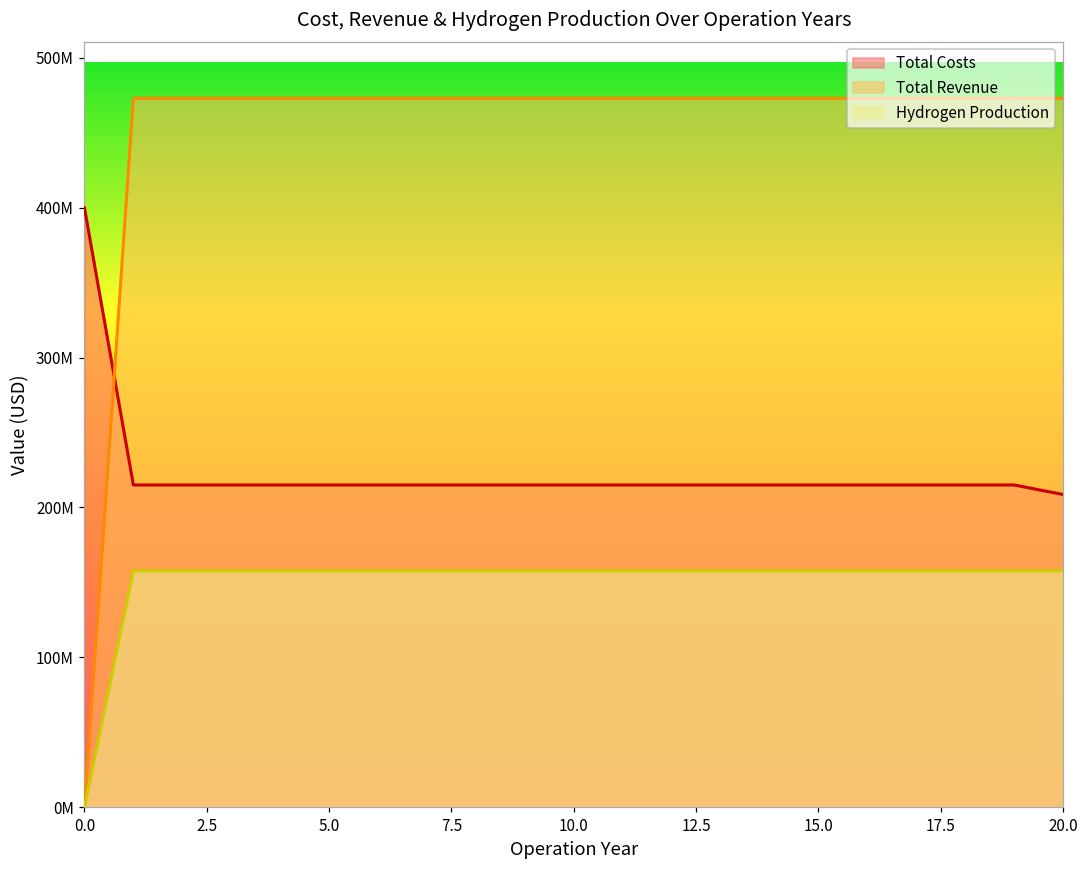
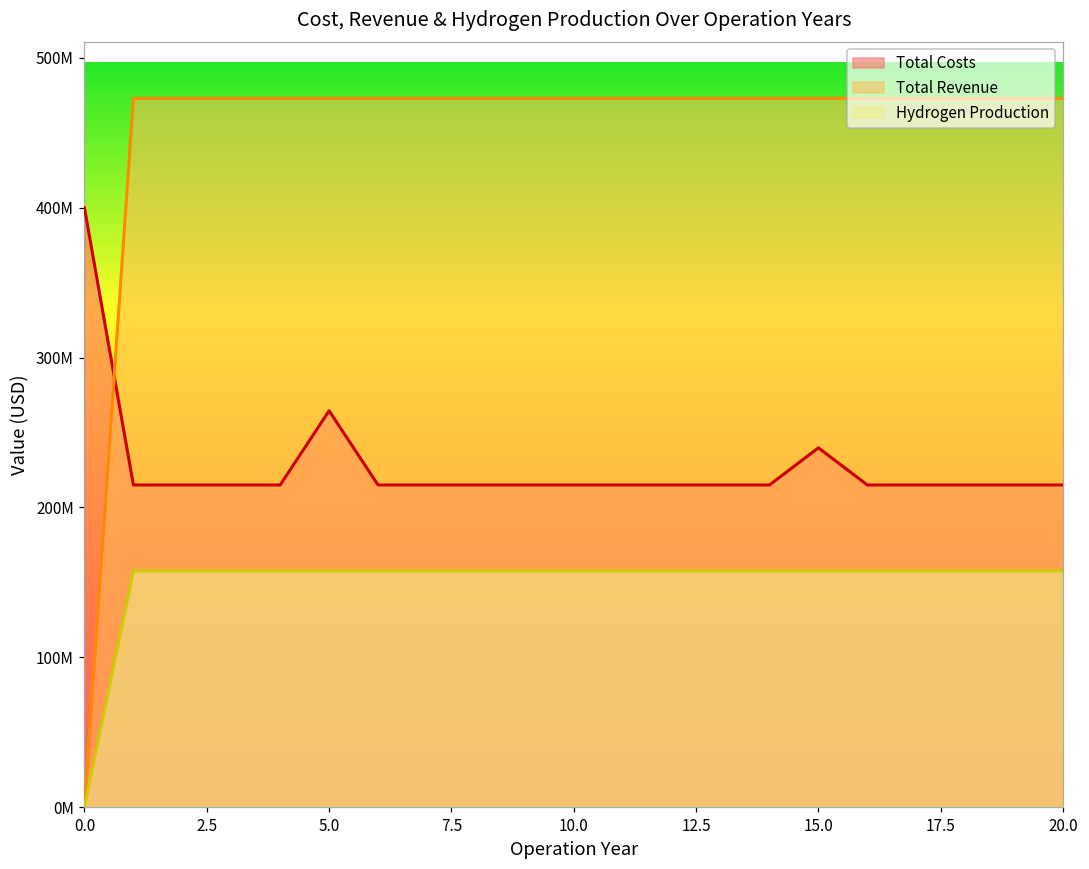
Total Costs, 5.0: 215000000 -> 265000000
Total Costs, 15.0: 215000000 -> 240000000
Total Costs, 20.0: 209000000 -> 215000000
